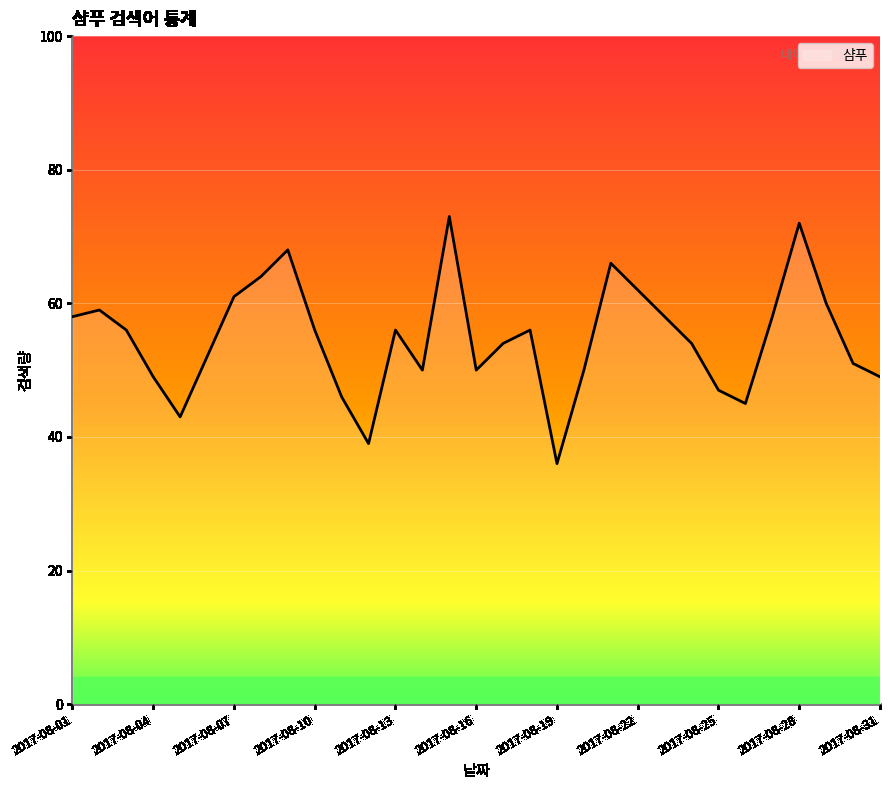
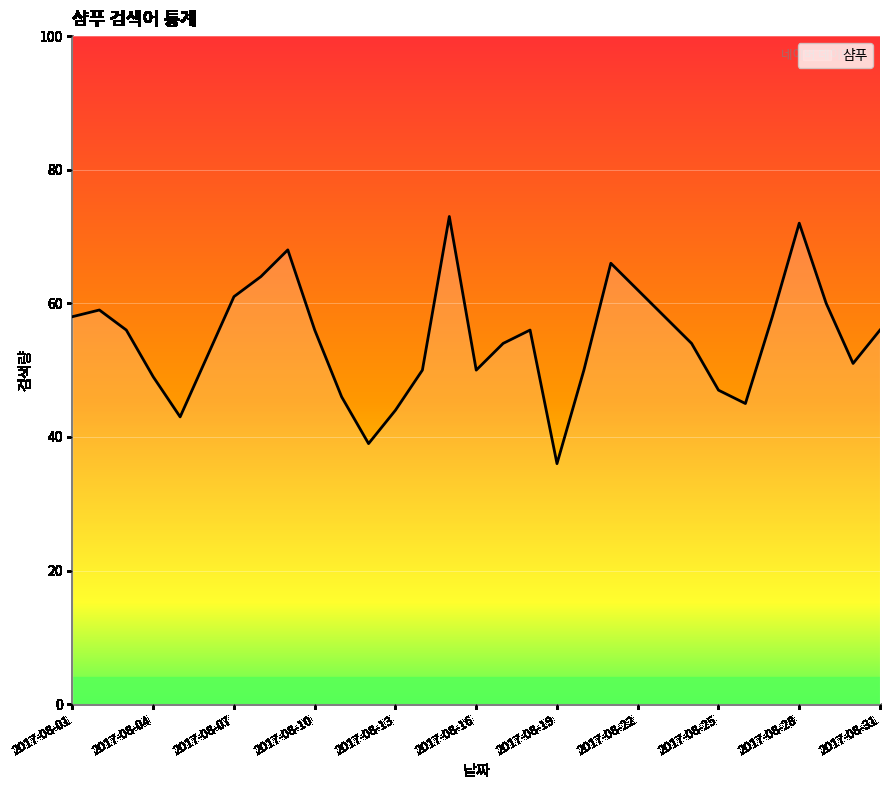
2017-08-13: 56 -> 44
2017-08-31: 49 -> 56
